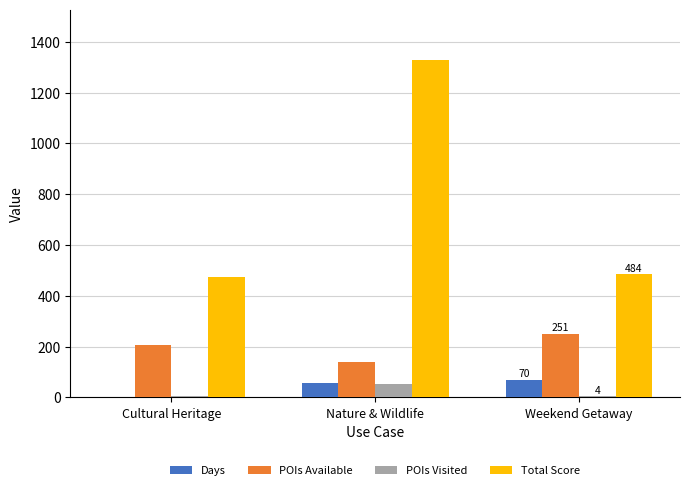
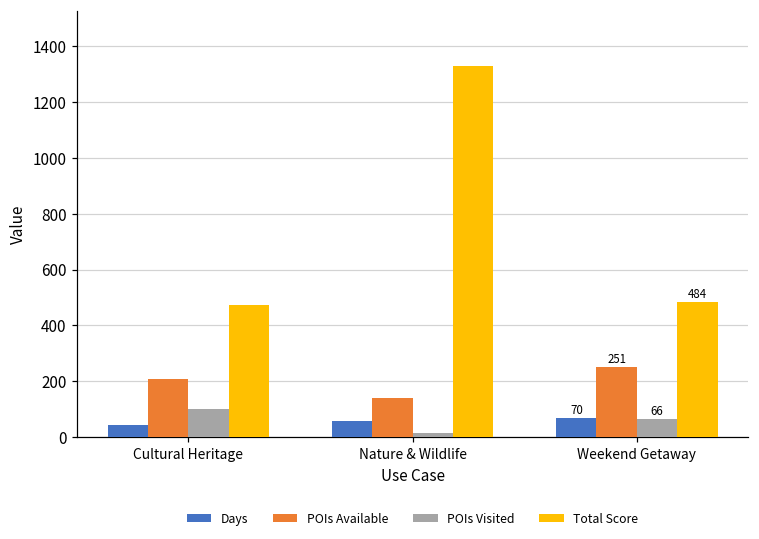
Days, Cultural Heritage: 0 -> 50
POIs Visited, Cultural Heritage: 10 -> 100
POIs Visited, Nature & Wildlife: 50 -> 10
POIs Visited, Weekend Getaway: 4 -> 66
